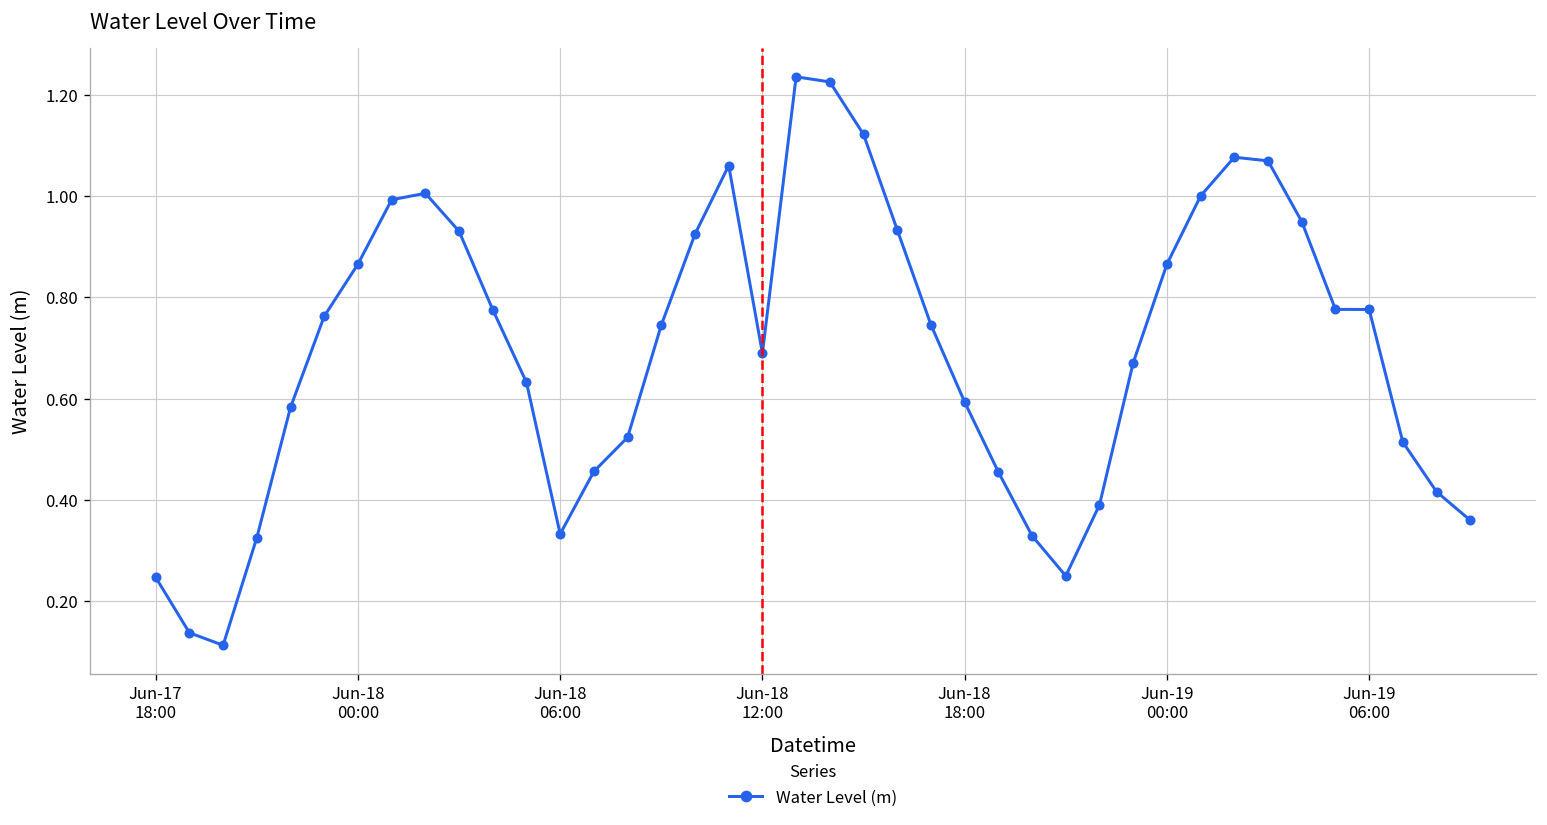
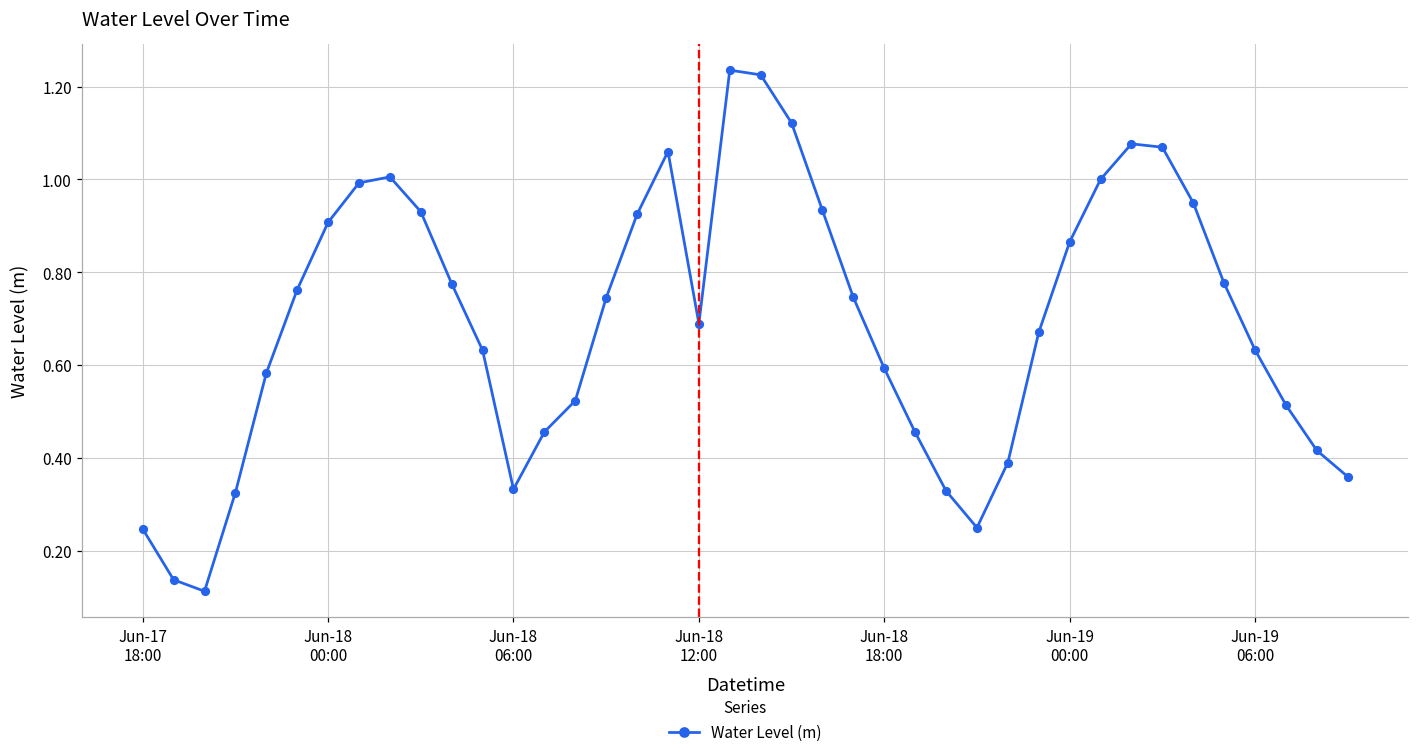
Jun-18 00:00: 0.87 -> 0.91
Jun-19 06:00: 0.78 -> 0.63
